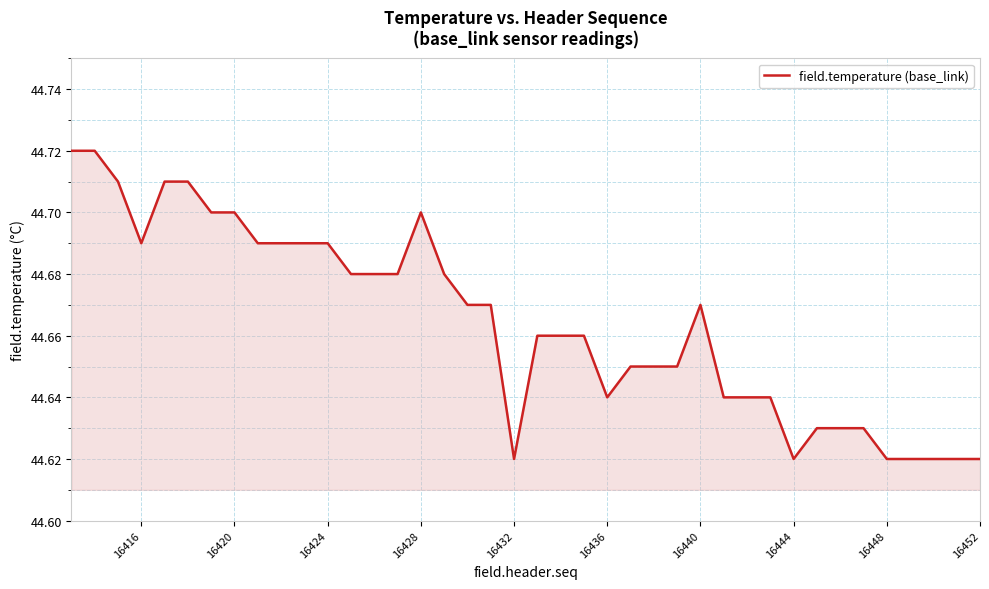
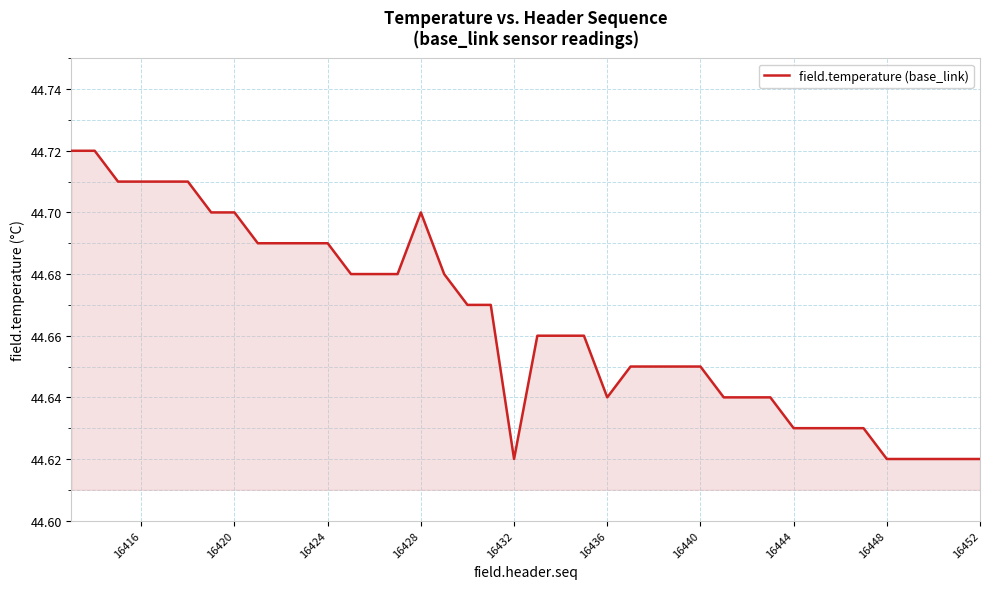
16416: 44.69 -> 44.71
16440: 44.67 -> 44.65
16444: 44.62 -> 44.63
